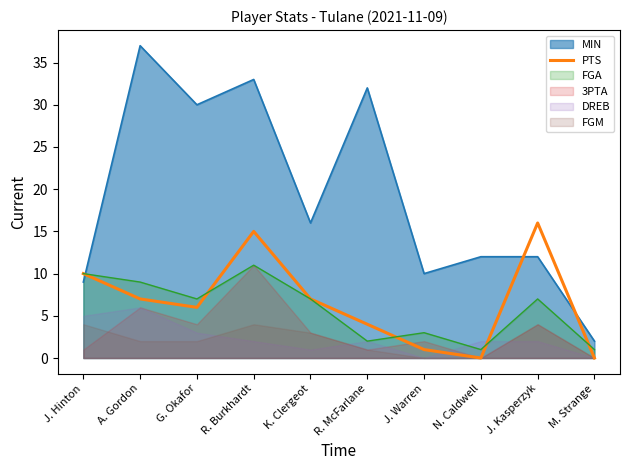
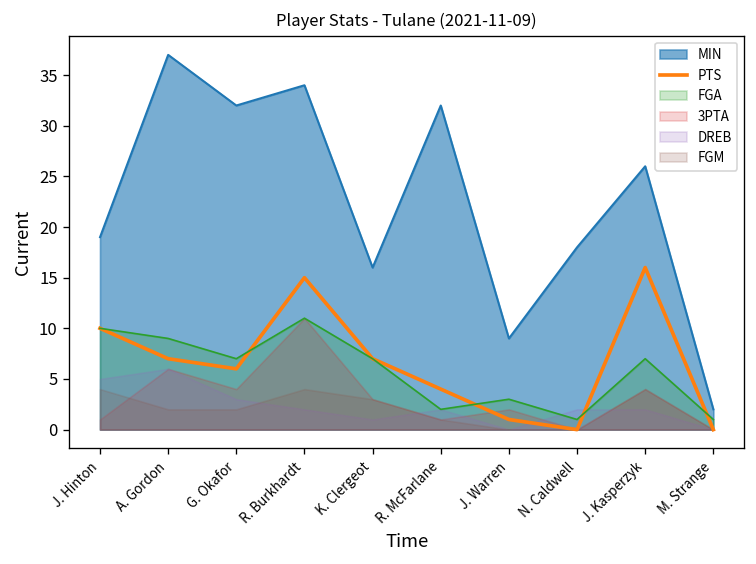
MIN, J. Hinton: 9 -> 19
MIN, G. Okafor: 30 -> 32
MIN, R. Burkhardt: 33 -> 34
MIN, J. Warren: 10 -> 9
MIN, N. Caldwell: 12 -> 18
MIN, J. Kasperzyk: 12 -> 26
